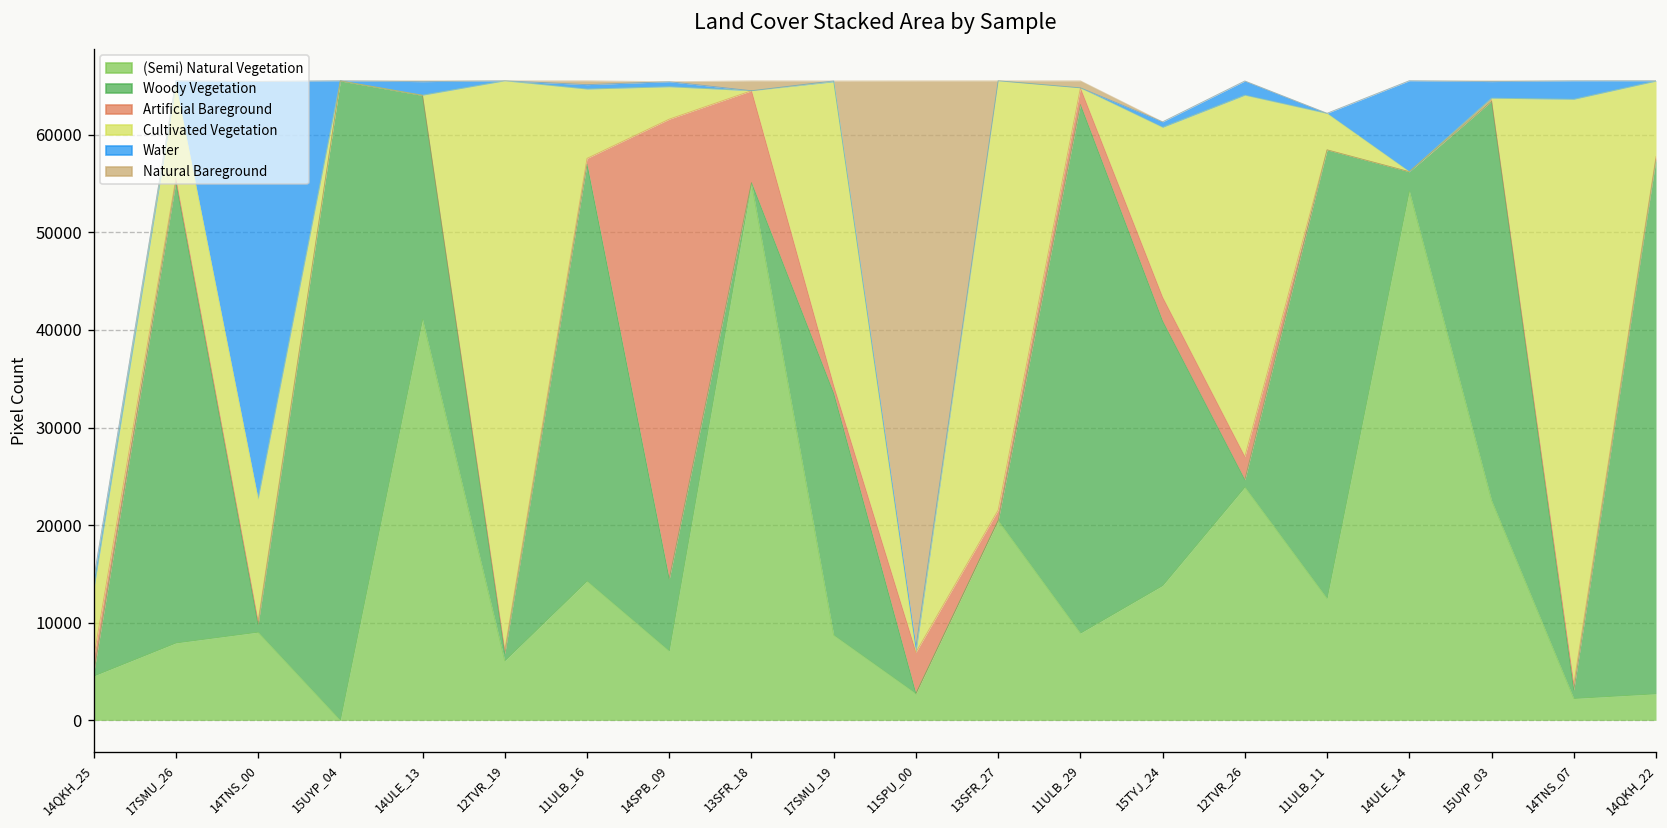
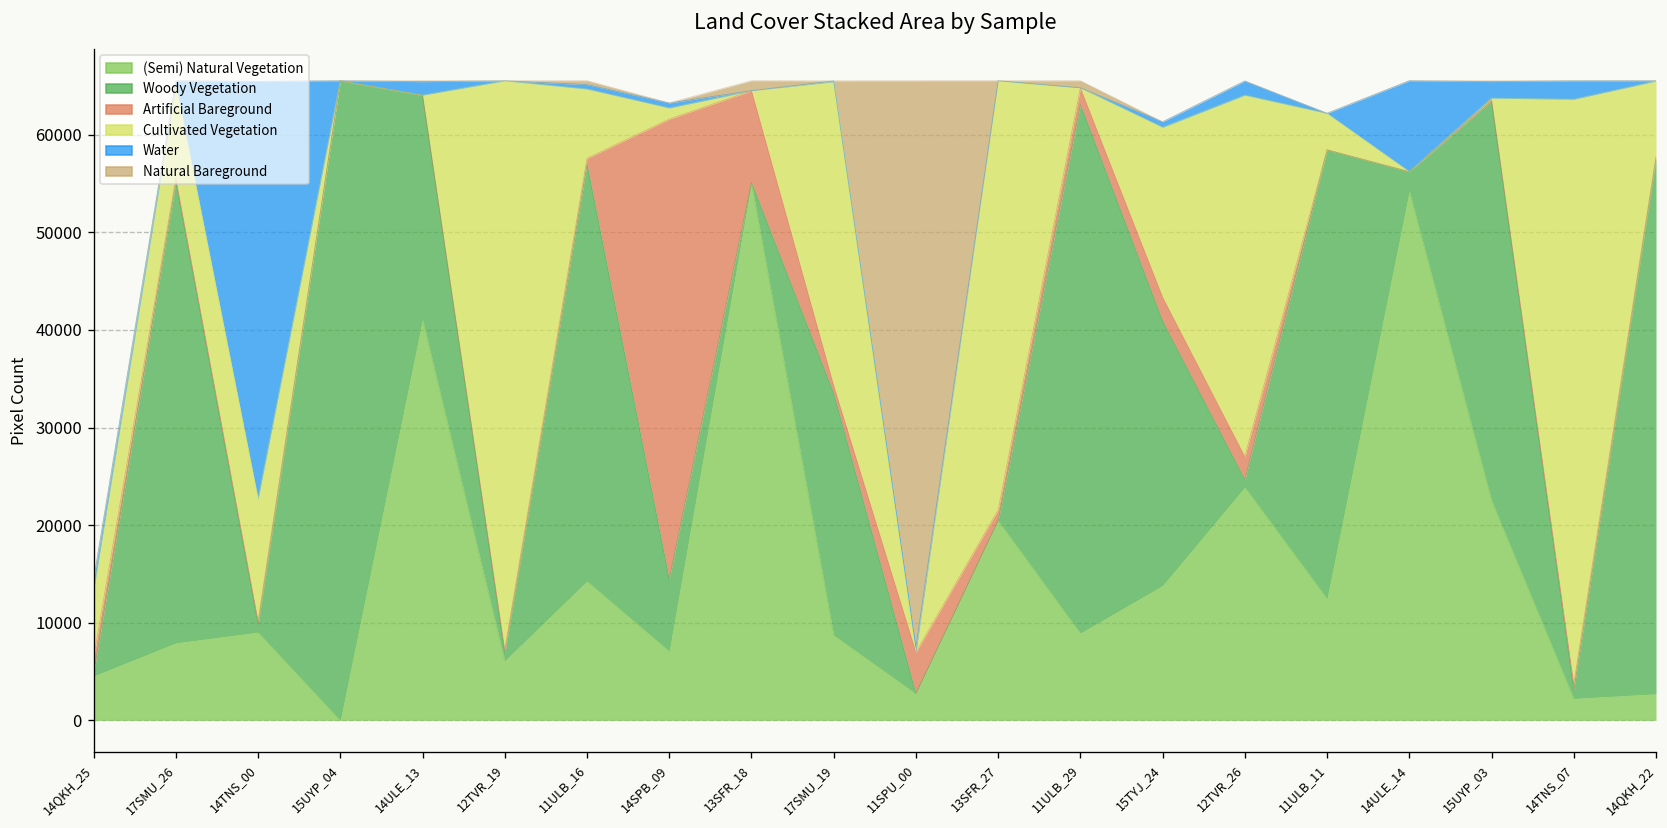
Cultivated Vegetation, 14SPB_09: 3000 -> 1000
